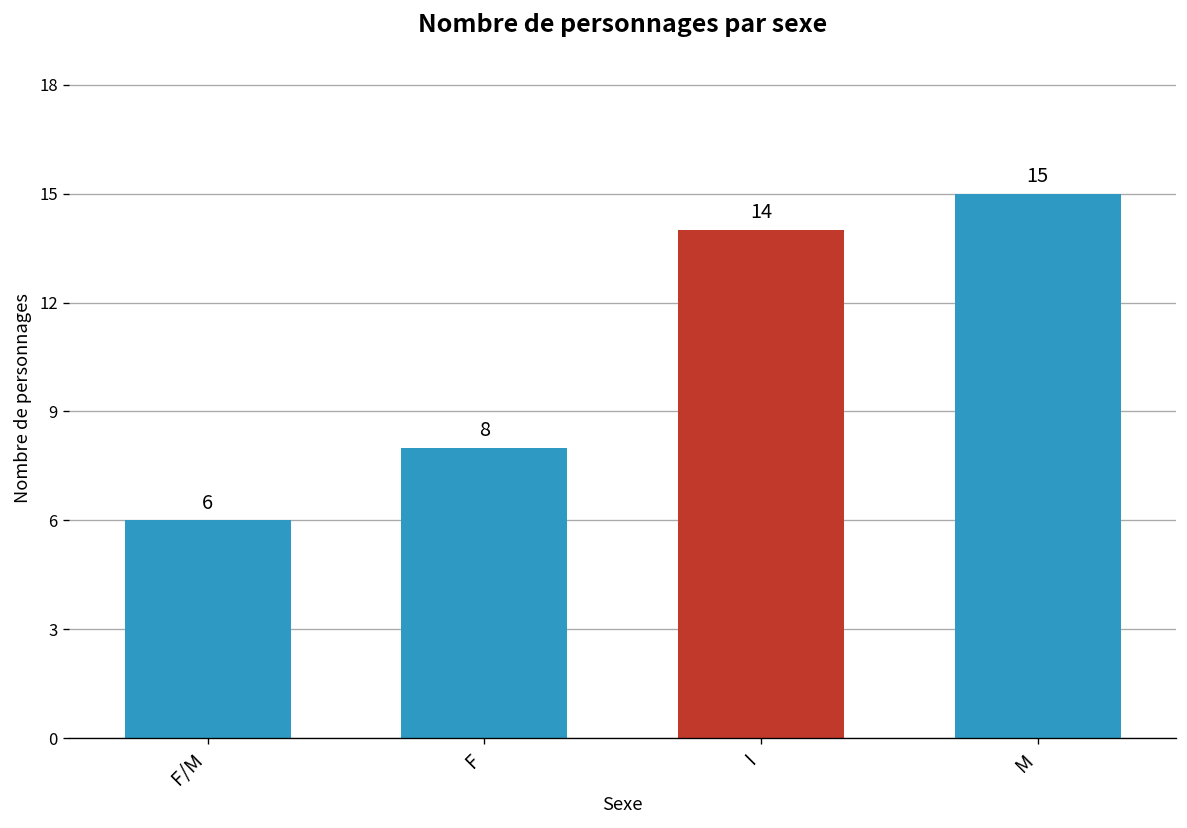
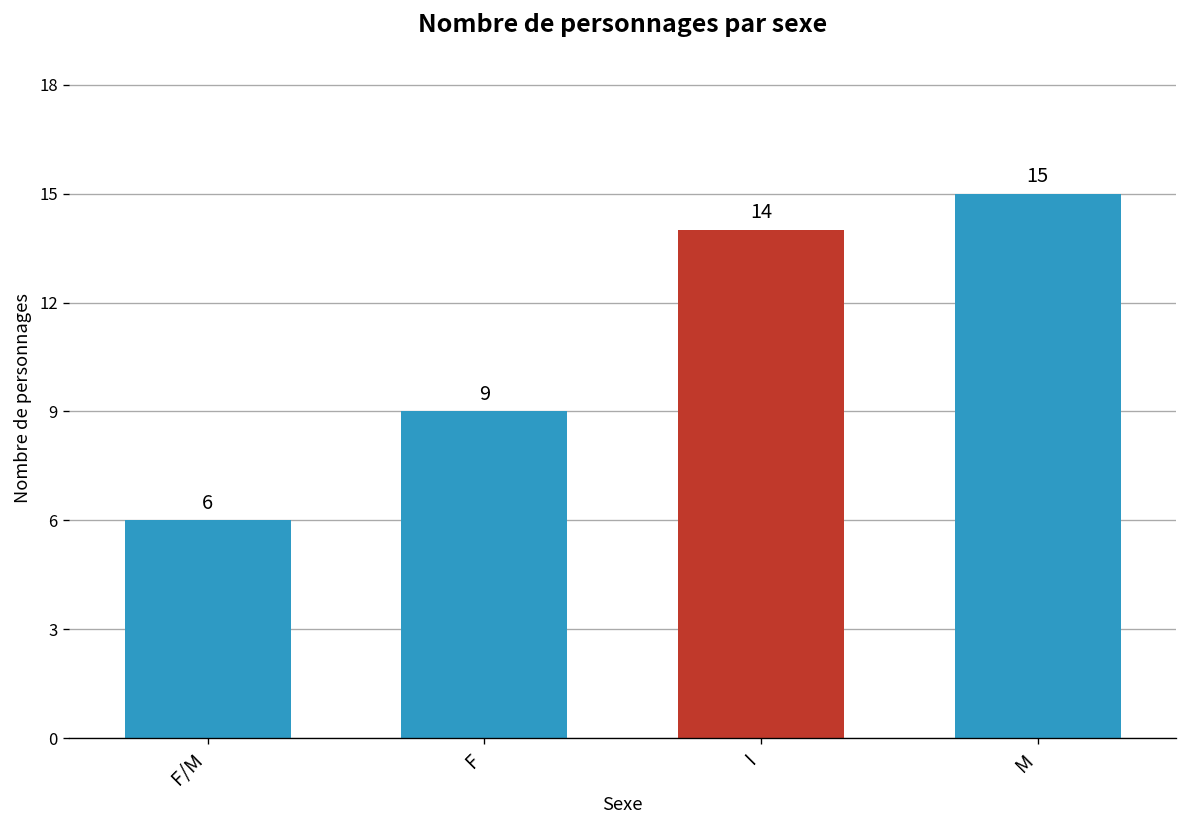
F: 8 -> 9
